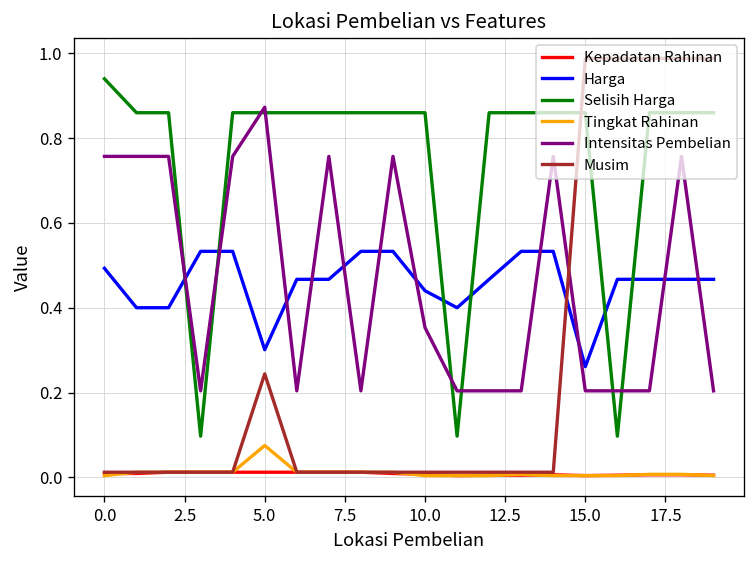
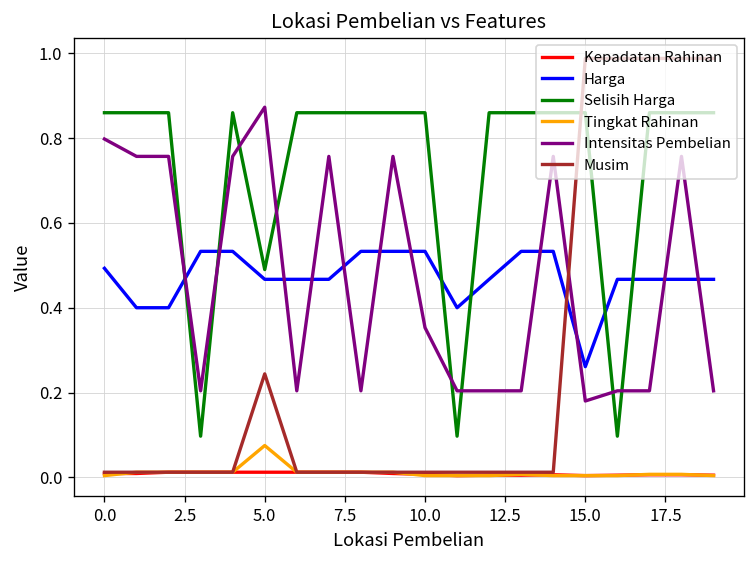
Selisih Harga, 0.0: 0.94 -> 0.86
Intensitas Pembelian, 0.0: 0.76 -> 0.80
Harga, 5.0: 0.30 -> 0.47
Selisih Harga, 5.0: 0.86 -> 0.49
Harga, 10.0: 0.44 -> 0.53
Intensitas Pembelian, 15.0: 0.20 -> 0.18
